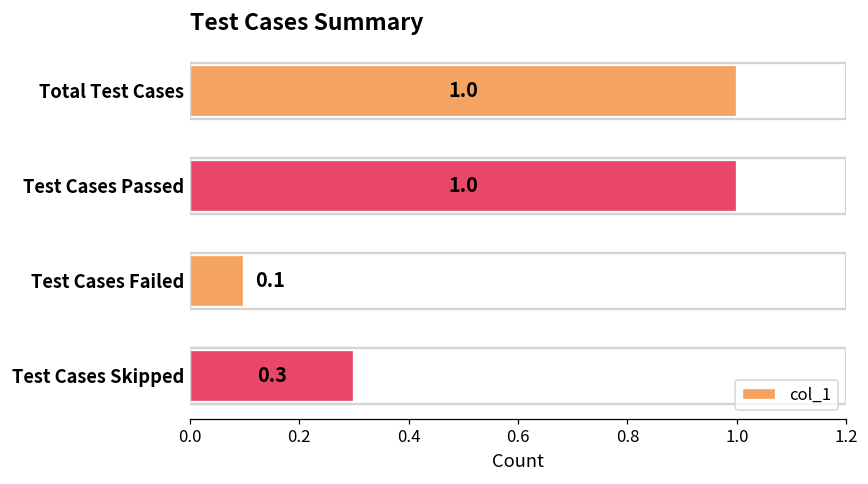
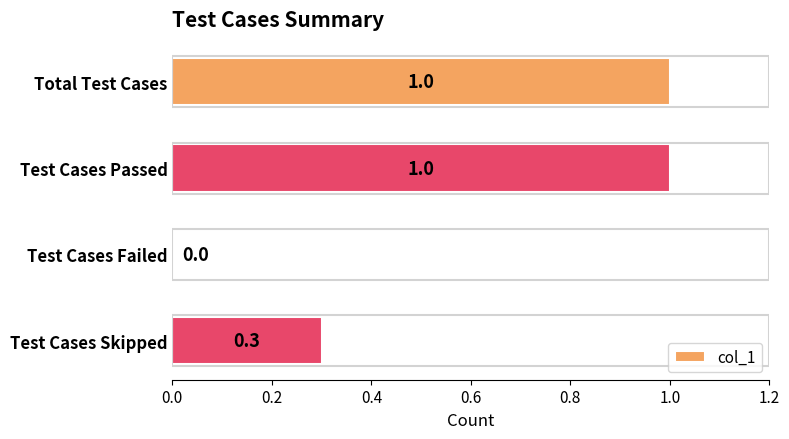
Test Cases Failed: 0.1 -> 0.0
